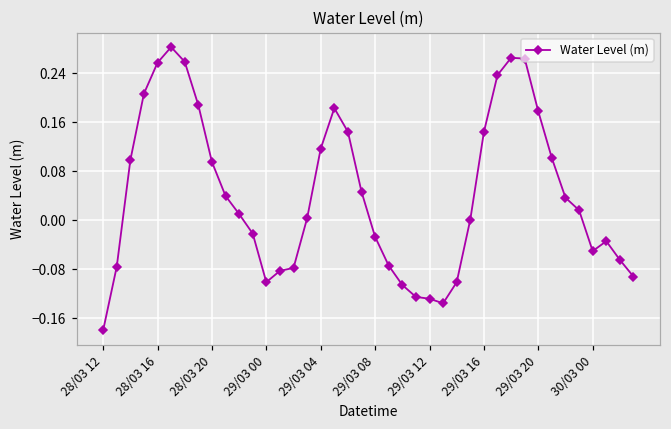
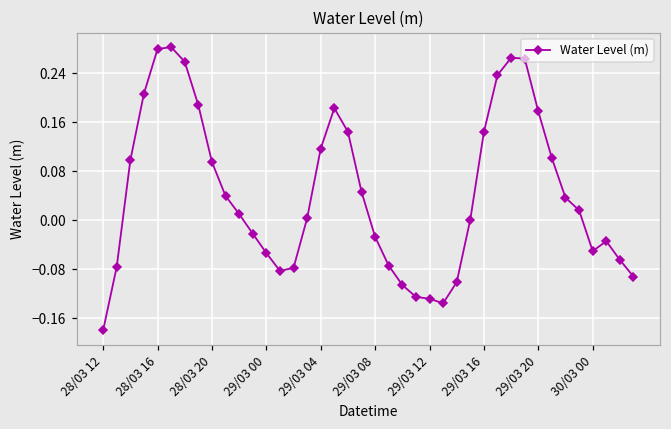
28/03 16: 0.26 -> 0.28
29/03 00: -0.10 -> -0.05
